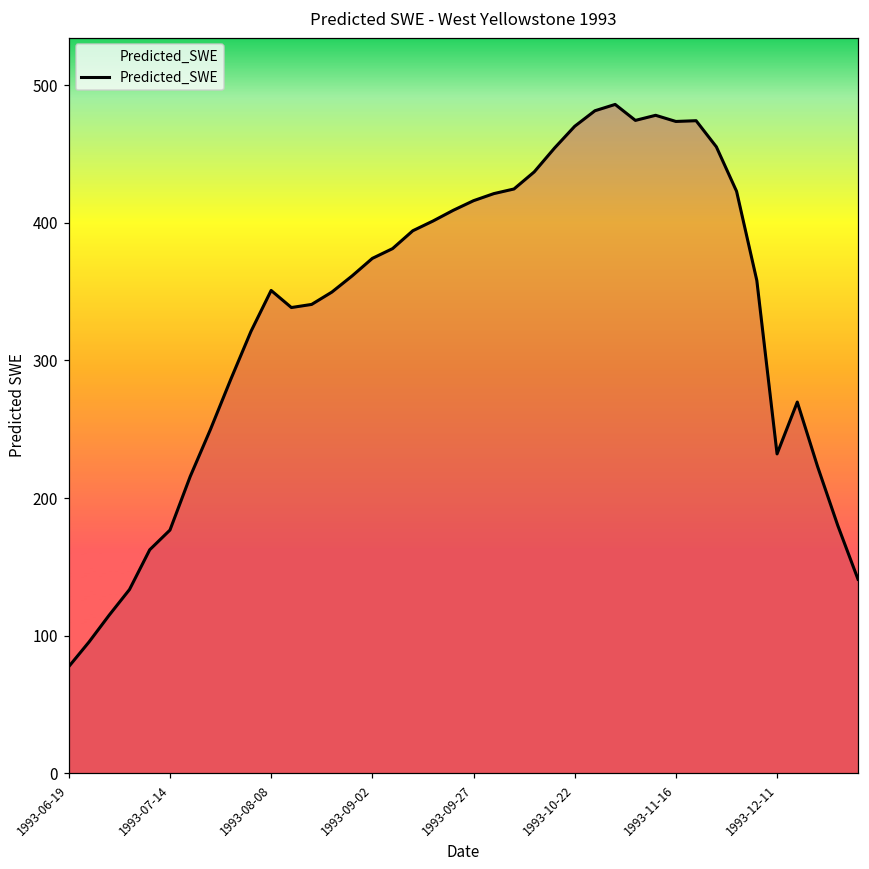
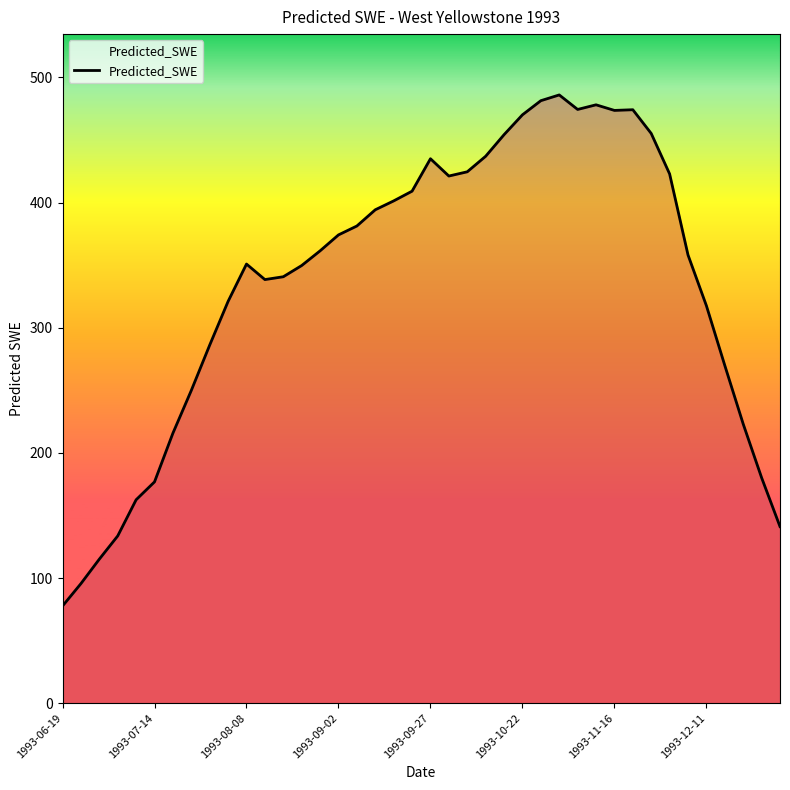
1993-09-27: 416 -> 435
1993-12-11: 232 -> 318
